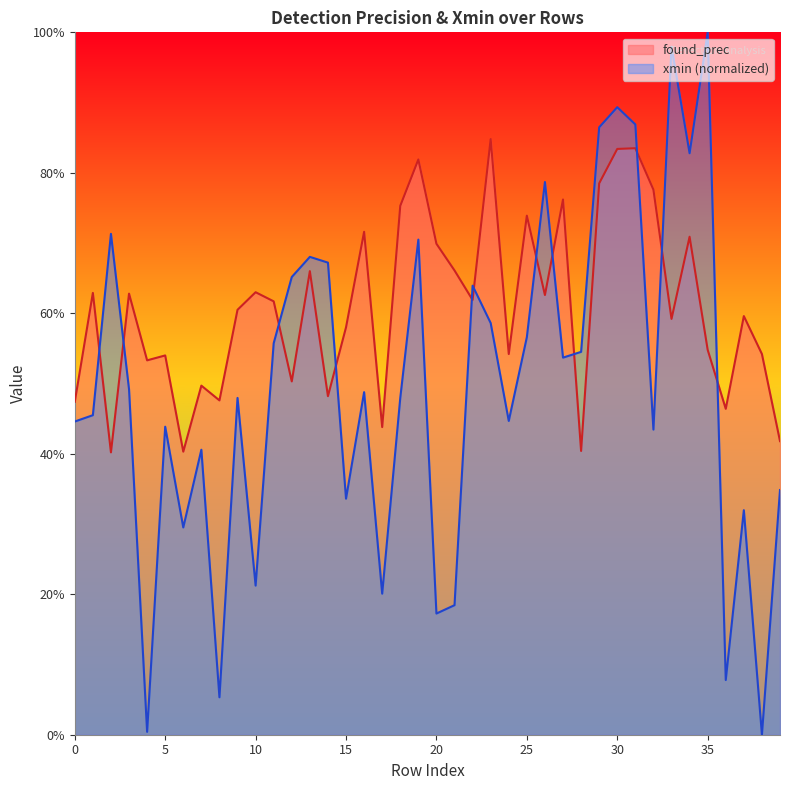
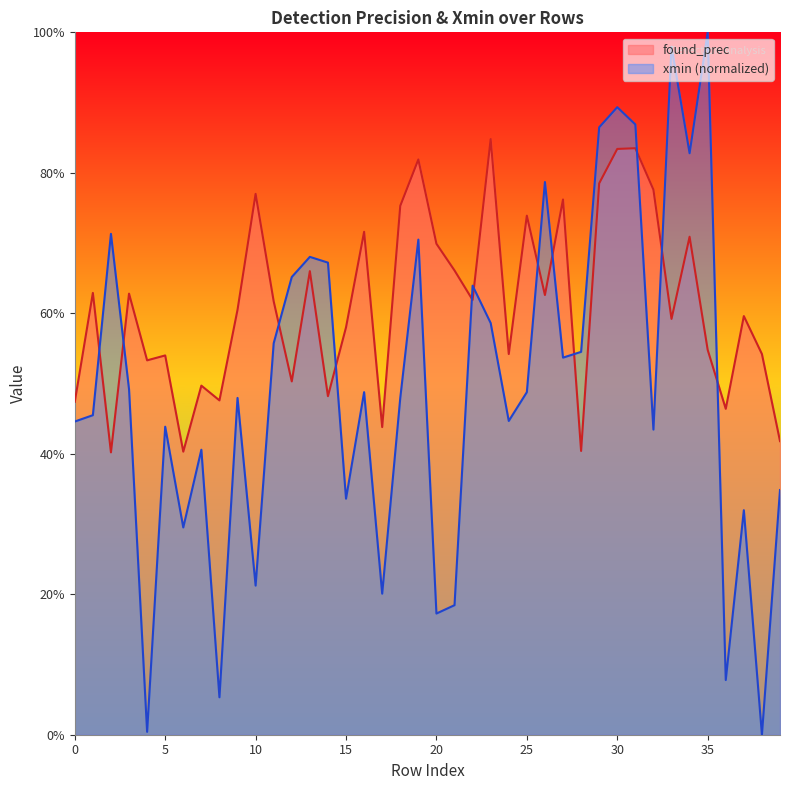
found_prec, 10: 63% -> 77%
xmin (normalized), 25: 57% -> 49%
